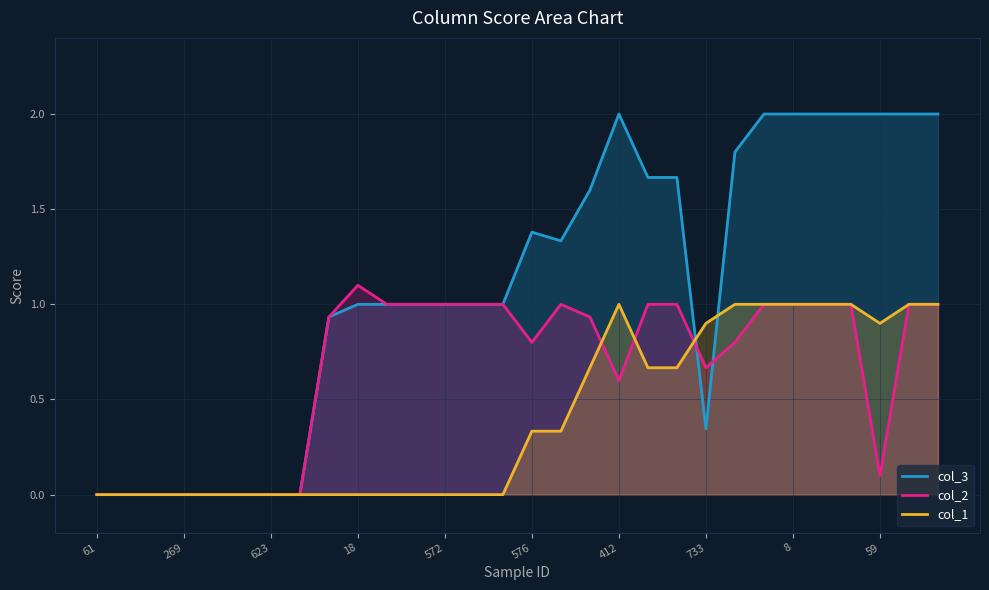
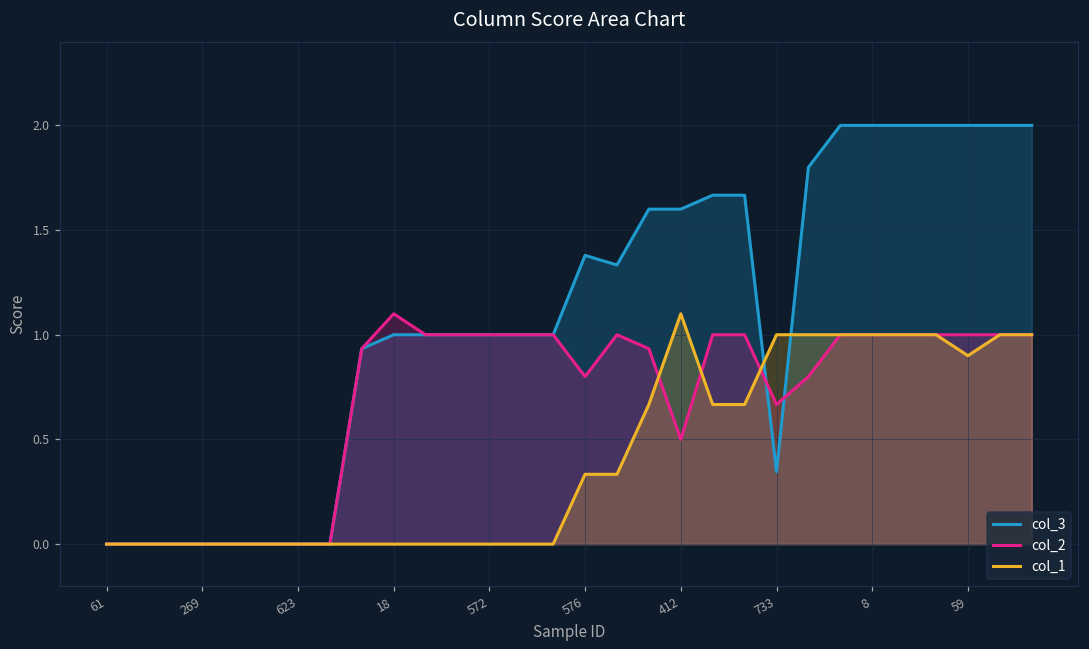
col_3, 412: 2.0 -> 1.6
col_2, 412: 0.6 -> 0.5
col_1, 412: 1.0 -> 1.1
col_1, 733: 0.9 -> 1.0
col_2, 59: 0.1 -> 1.0
